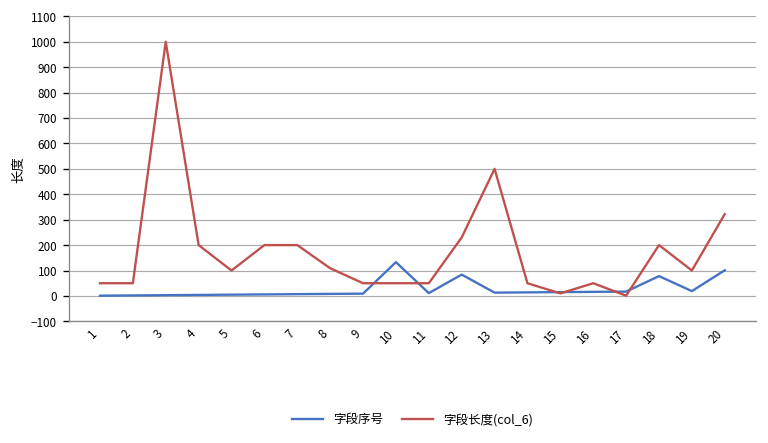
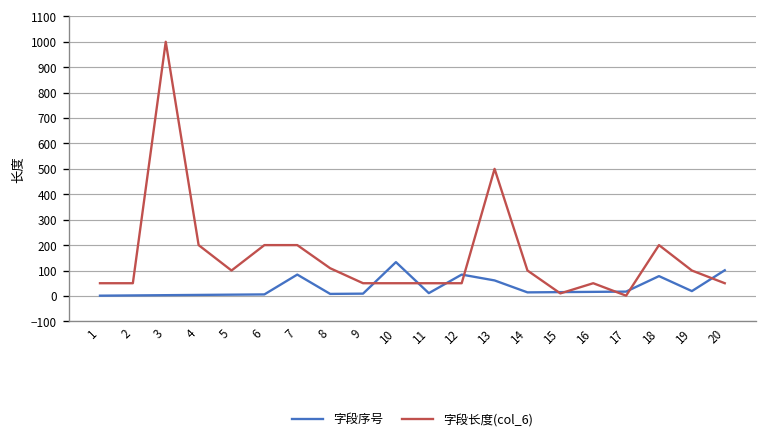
字段序号, 7: 10 -> 80
字段长度(col_6), 12: 230 -> 50
字段序号, 13: 10 -> 60
字段长度(col_6), 14: 50 -> 100
字段长度(col_6), 20: 320 -> 50
